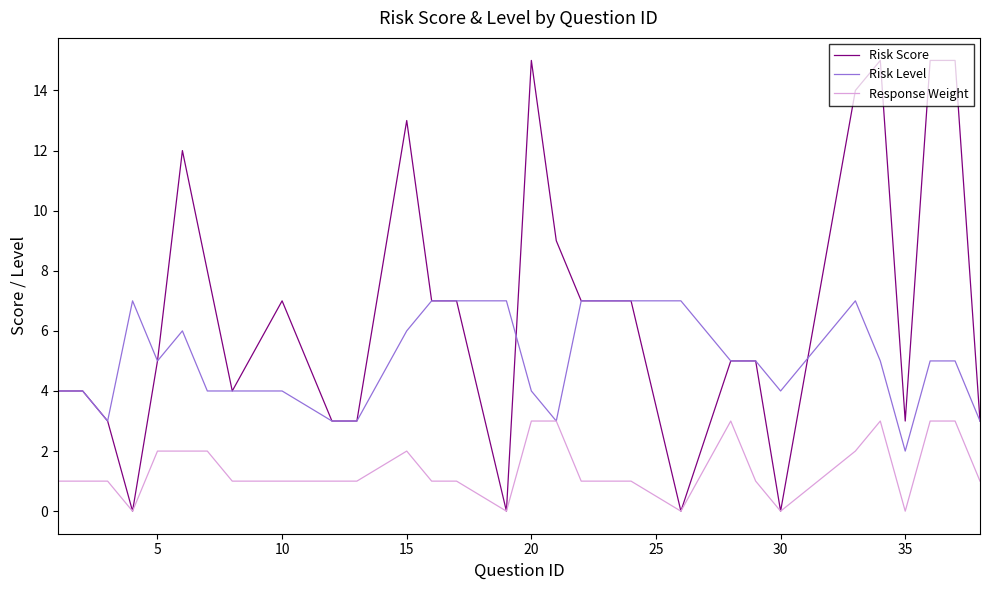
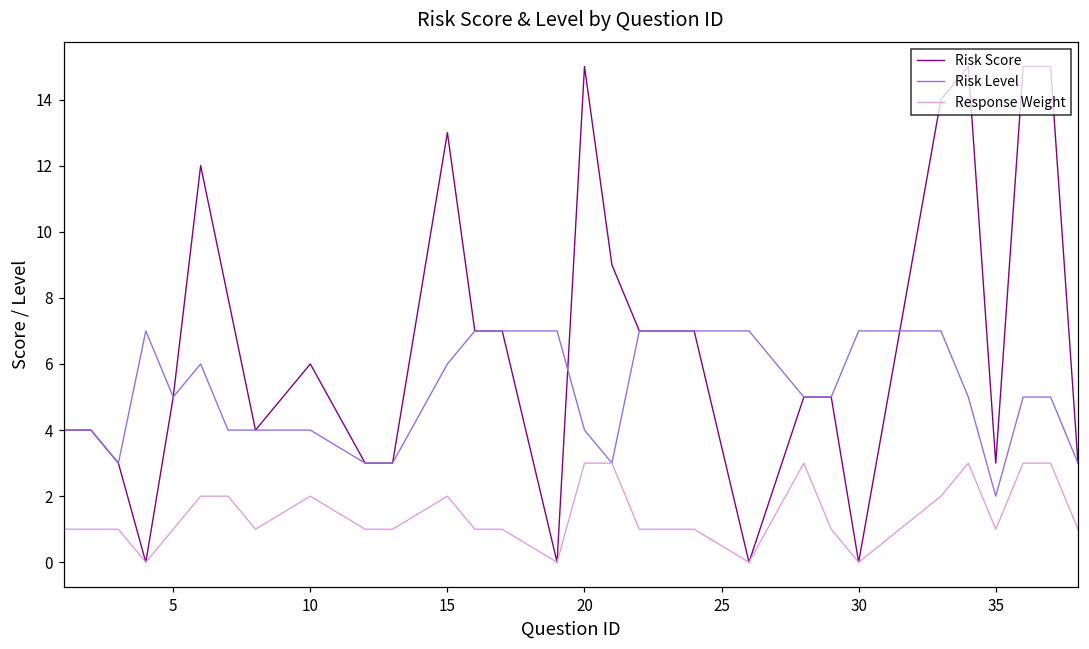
Response Weight, 5: 2 -> 1
Risk Score, 10: 7 -> 6
Response Weight, 10: 1 -> 2
Risk Level, 30: 4 -> 7
Response Weight, 35: 0 -> 1
